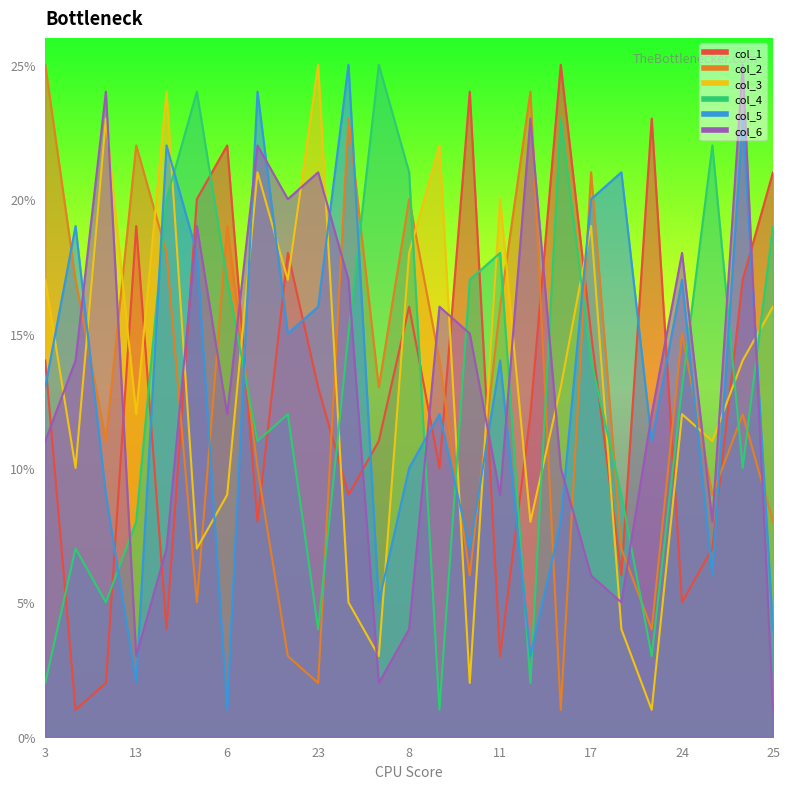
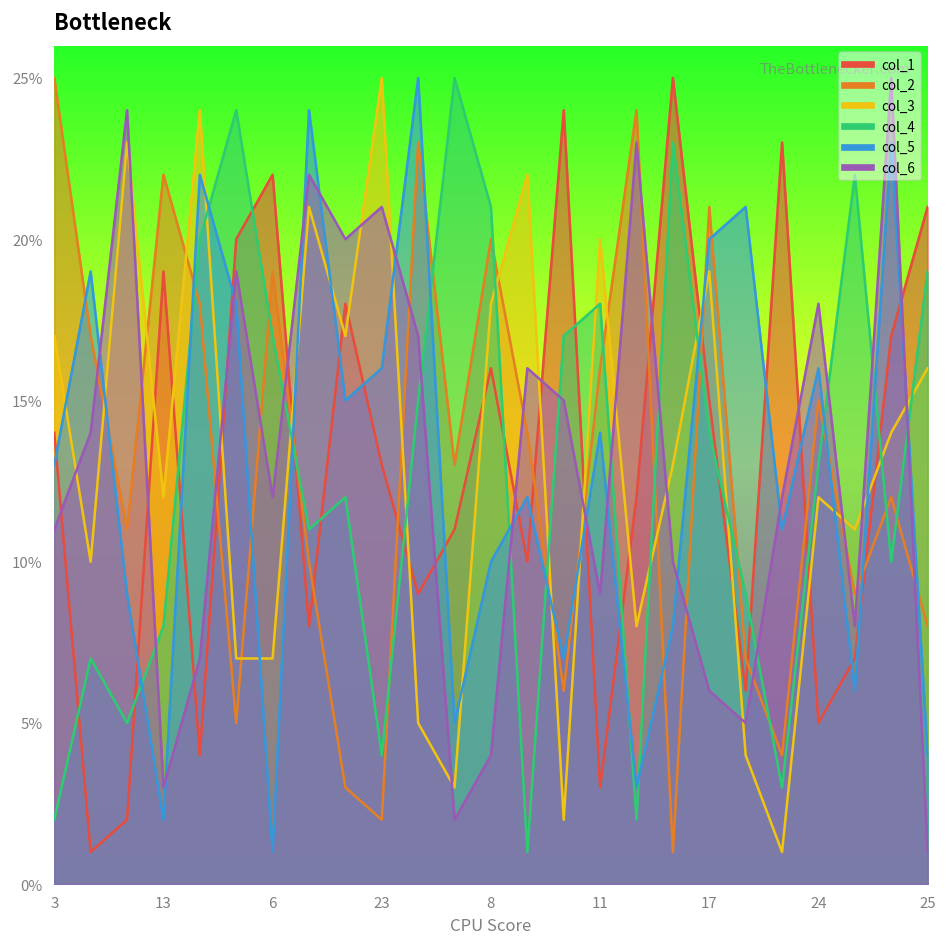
col_3, 6: 9% -> 7%
col_5, 24: 17% -> 16%
